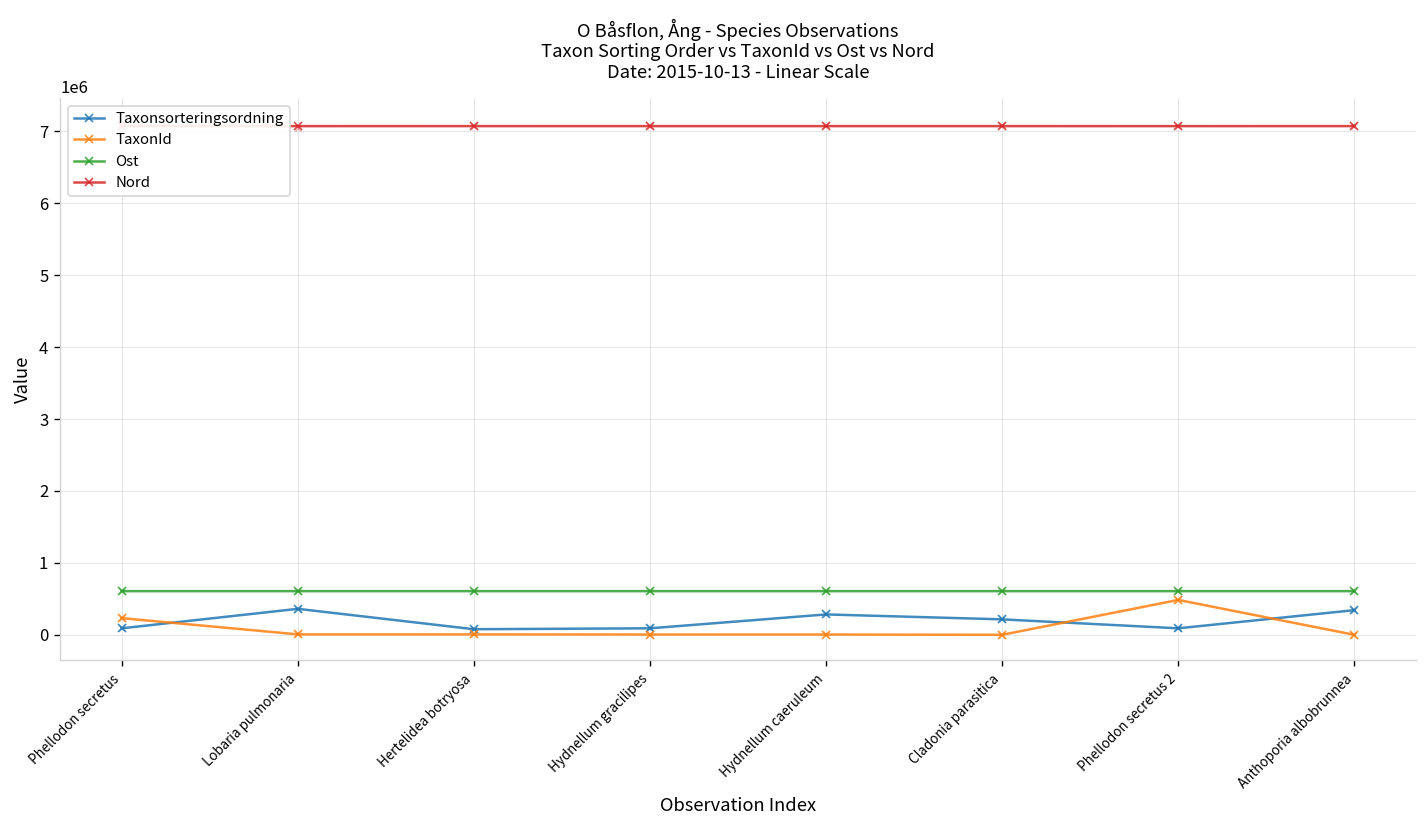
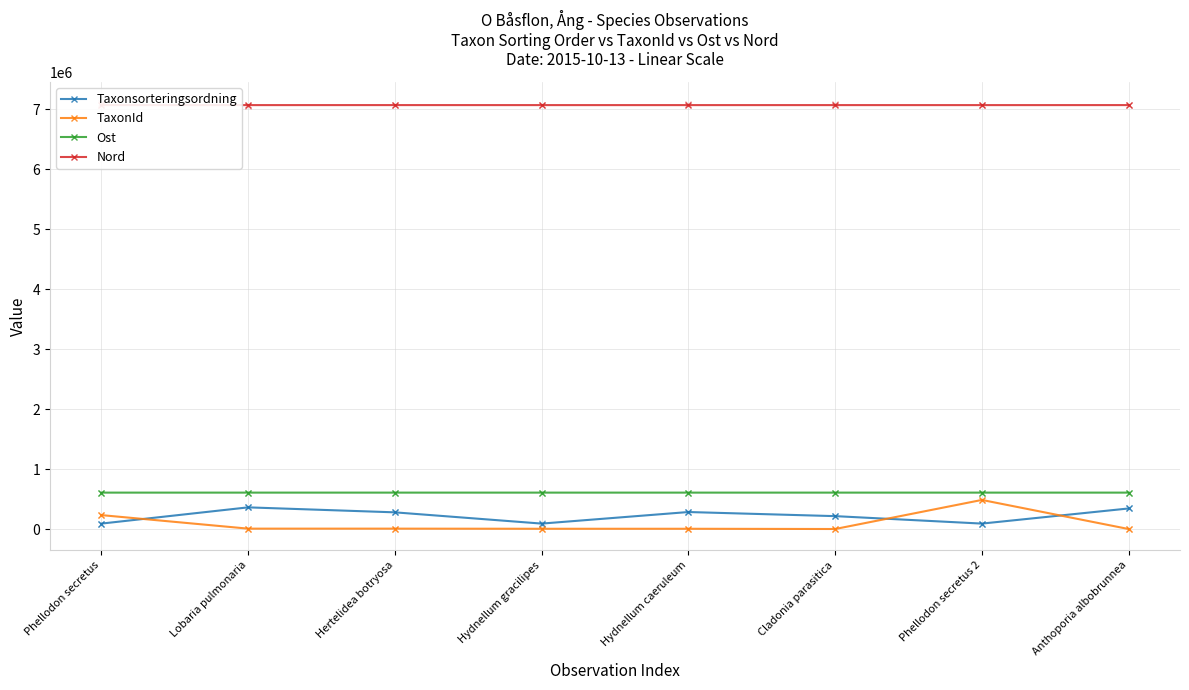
Taxonsorteringsordning, Hertelidea botryosa: 100000 -> 300000
